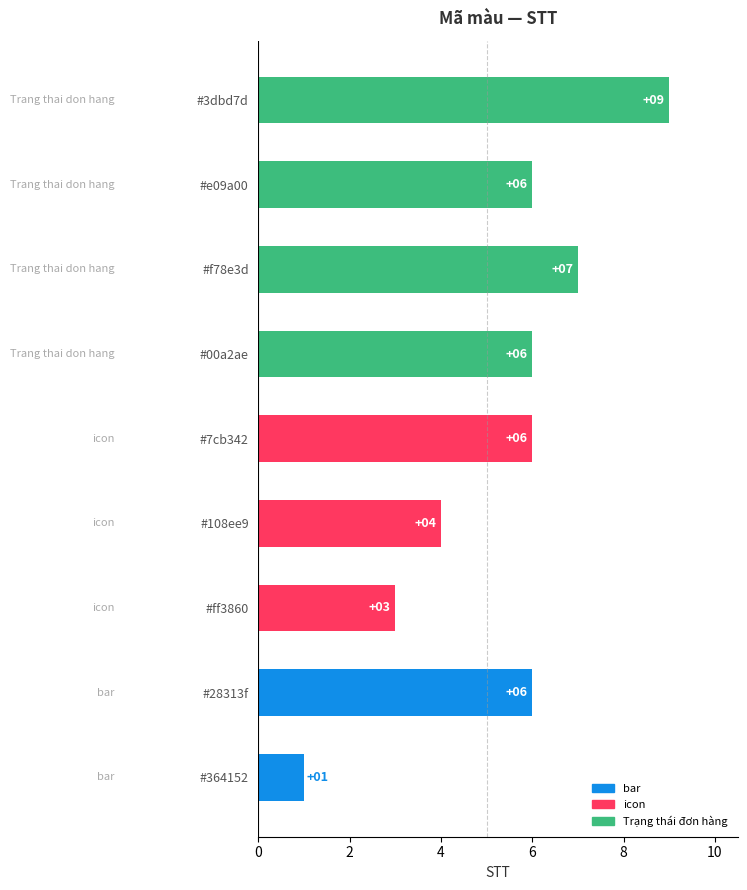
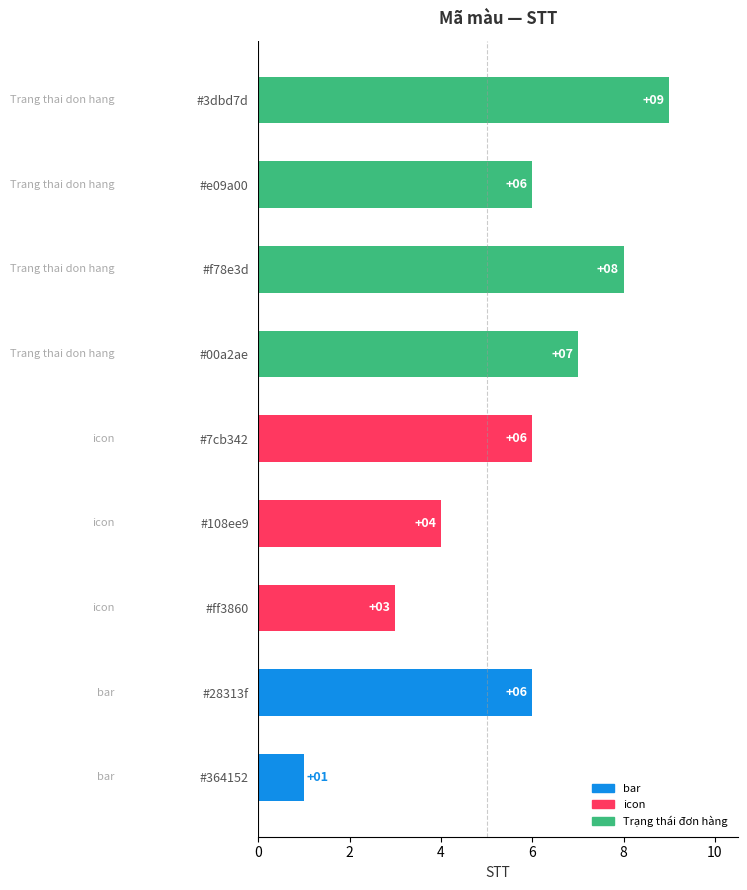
#f78e3d: +07 -> +08
#00a2ae: +06 -> +07
